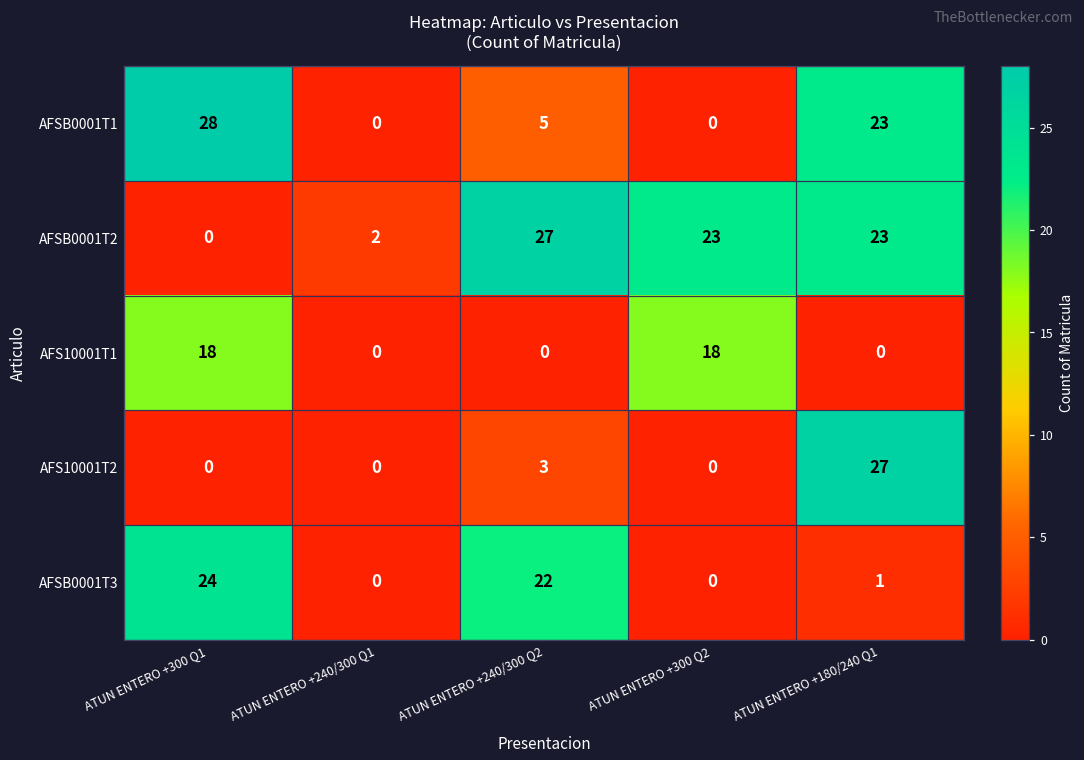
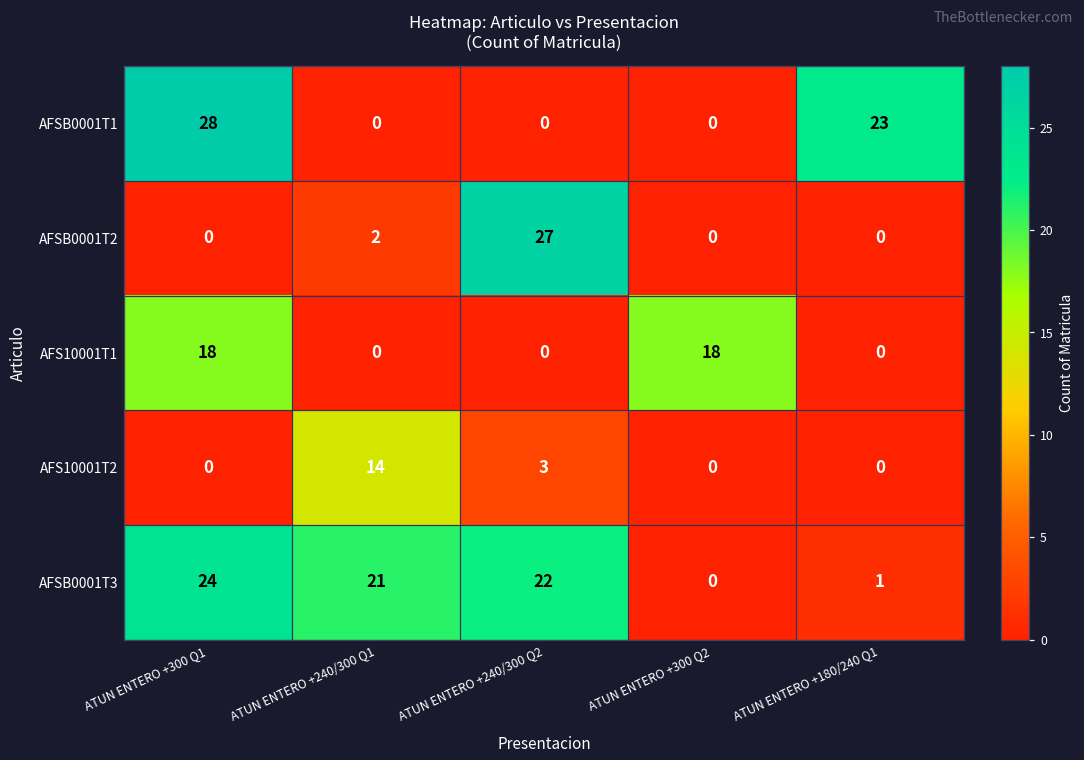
AFSB0001T1, ATUN ENTERO +240/300 Q2: 5 -> 0
AFSB0001T2, ATUN ENTERO +300 Q2: 23 -> 0
AFSB0001T2, ATUN ENTERO +180/240 Q1: 23 -> 0
AFS10001T2, ATUN ENTERO +240/300 Q1: 0 -> 14
AFS10001T2, ATUN ENTERO +180/240 Q1: 27 -> 0
AFSB0001T3, ATUN ENTERO +240/300 Q1: 0 -> 21
